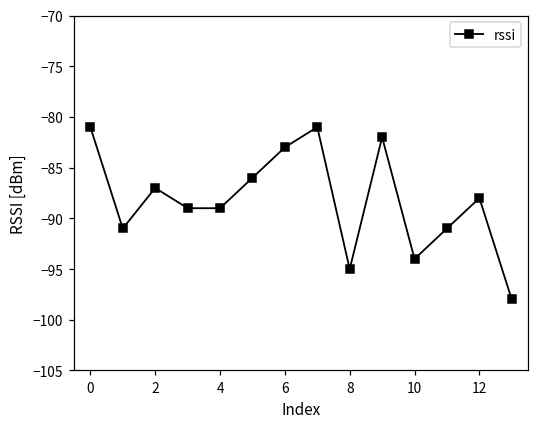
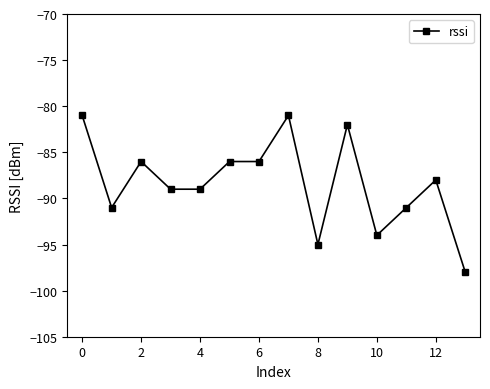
2: -87 -> -86
6: -83 -> -86
